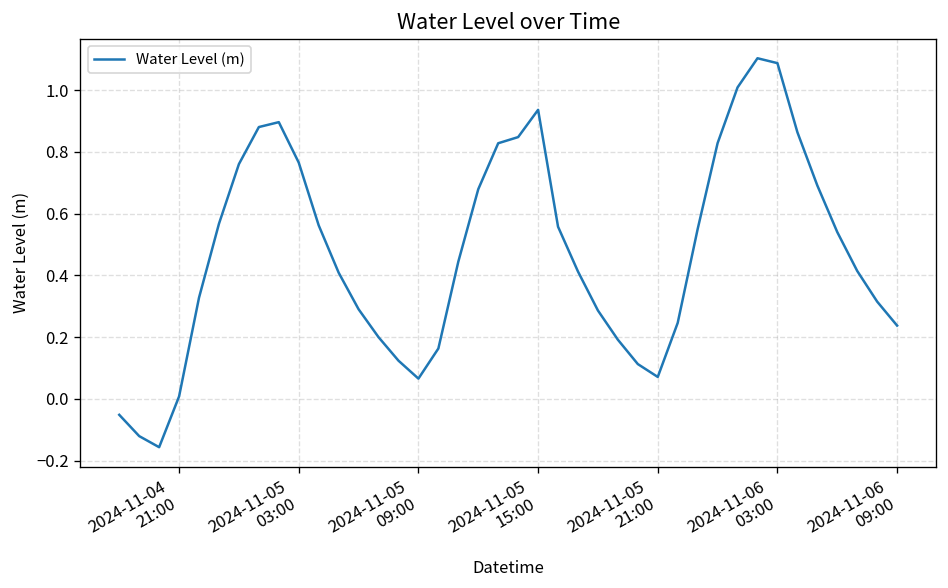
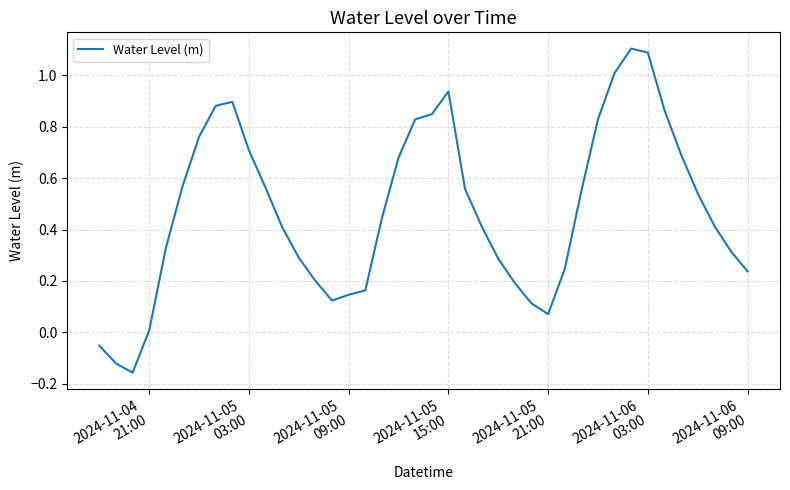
2024-11-05 03:00: 0.77 -> 0.71
2024-11-05 09:00: 0.07 -> 0.15
